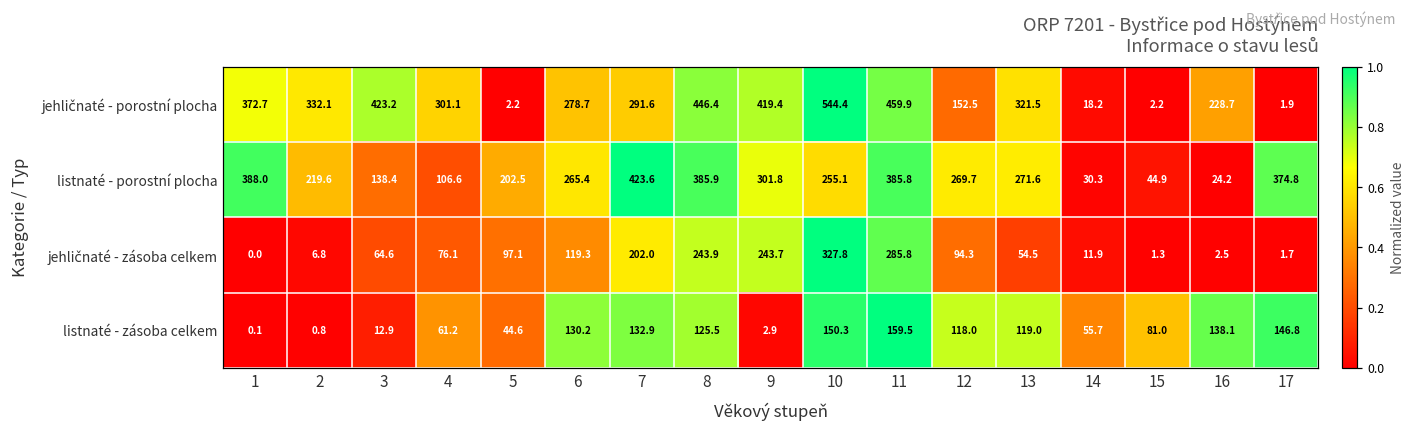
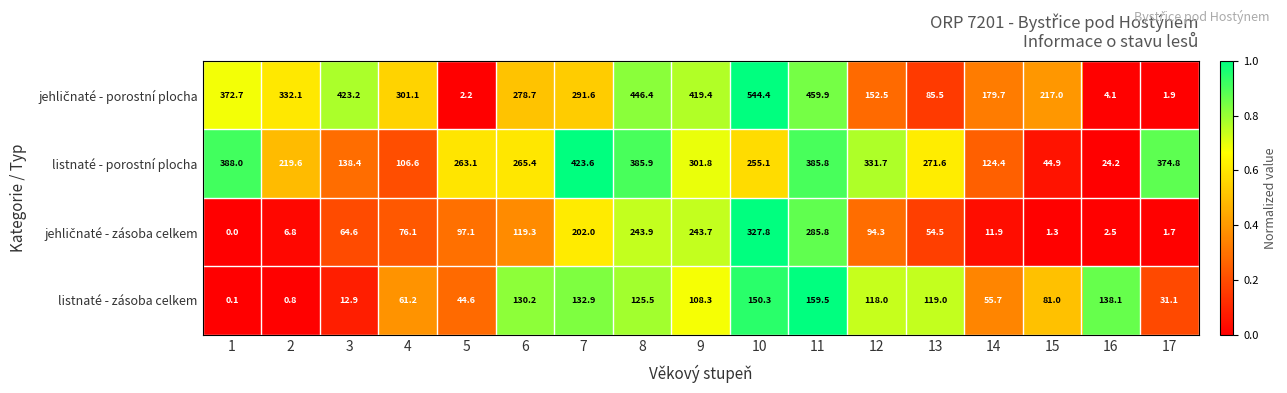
jehličnaté - porostní plocha, 13: 321.5 -> 85.5
jehličnaté - porostní plocha, 14: 18.2 -> 179.7
jehličnaté - porostní plocha, 15: 2.2 -> 217.0
jehličnaté - porostní plocha, 16: 228.7 -> 4.1
listnaté - porostní plocha, 5: 202.5 -> 263.1
listnaté - porostní plocha, 12: 269.7 -> 331.7
listnaté - porostní plocha, 14: 30.3 -> 124.4
listnaté - zásoba celkem, 9: 2.9 -> 108.3
listnaté - zásoba celkem, 17: 146.8 -> 31.1
